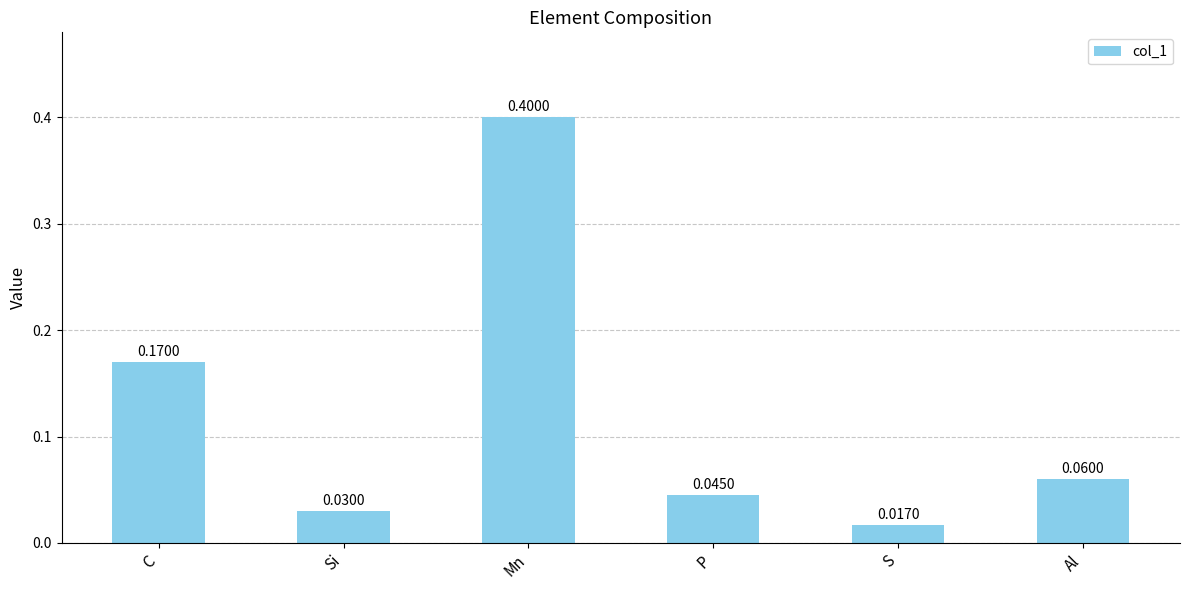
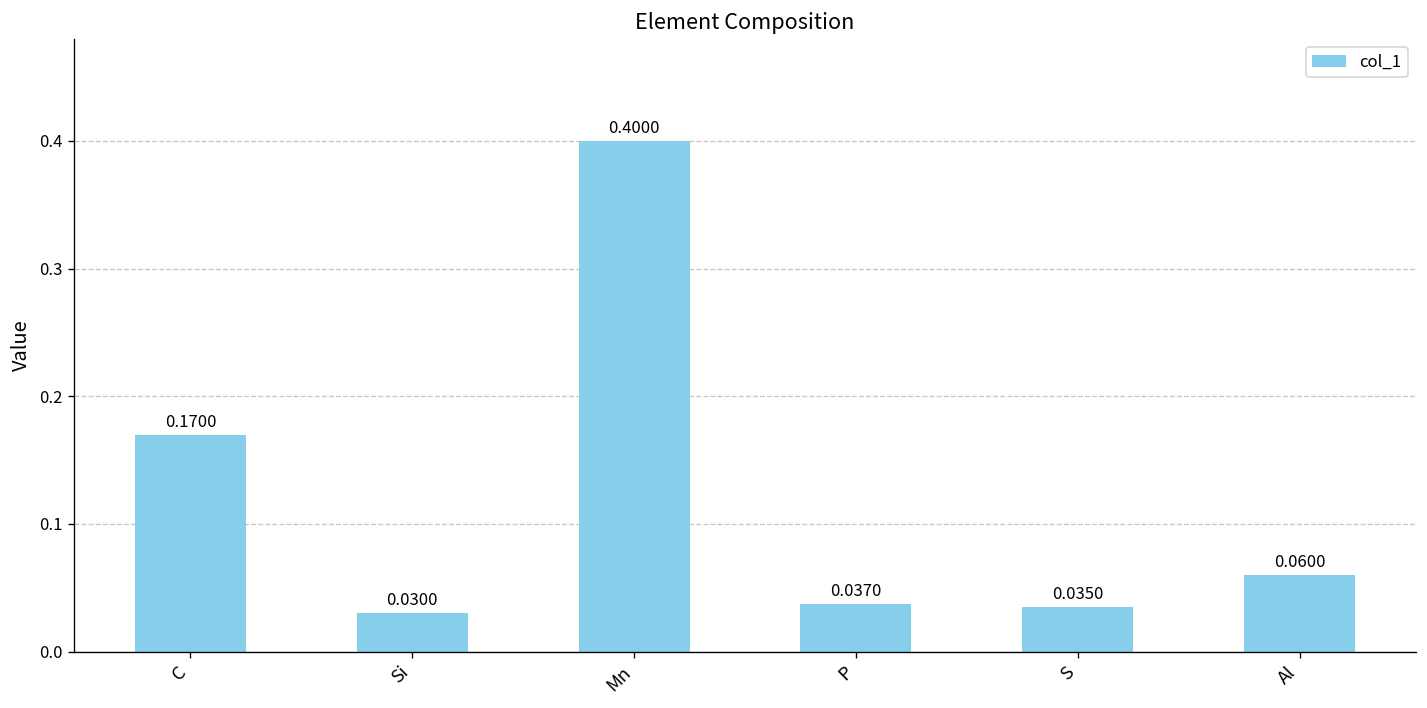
P: 0.0450 -> 0.0370
S: 0.0170 -> 0.0350
